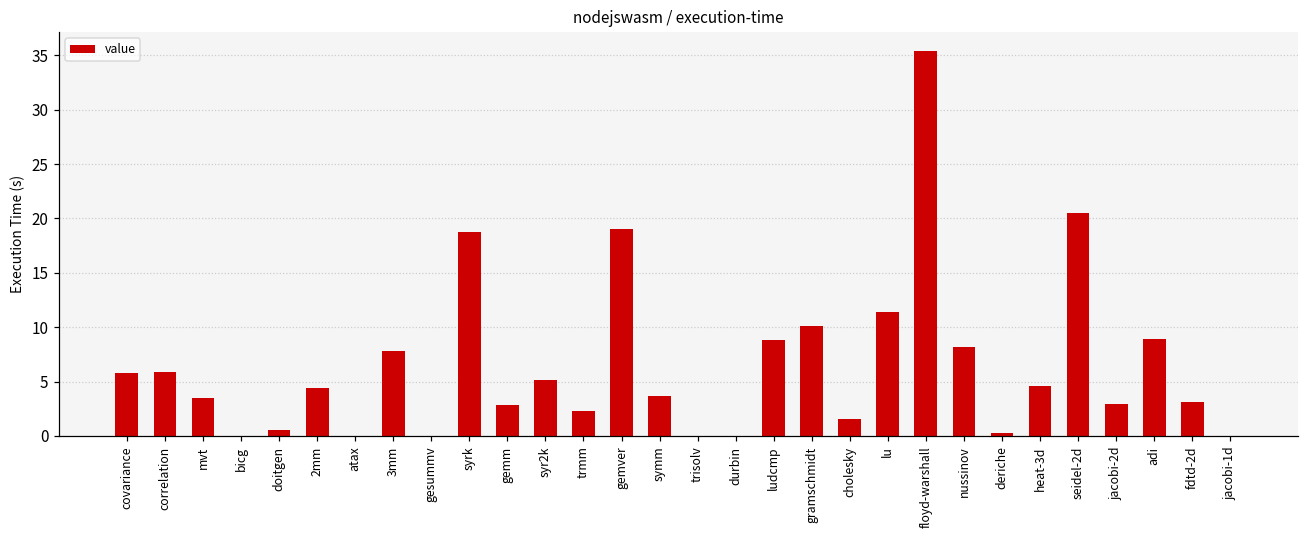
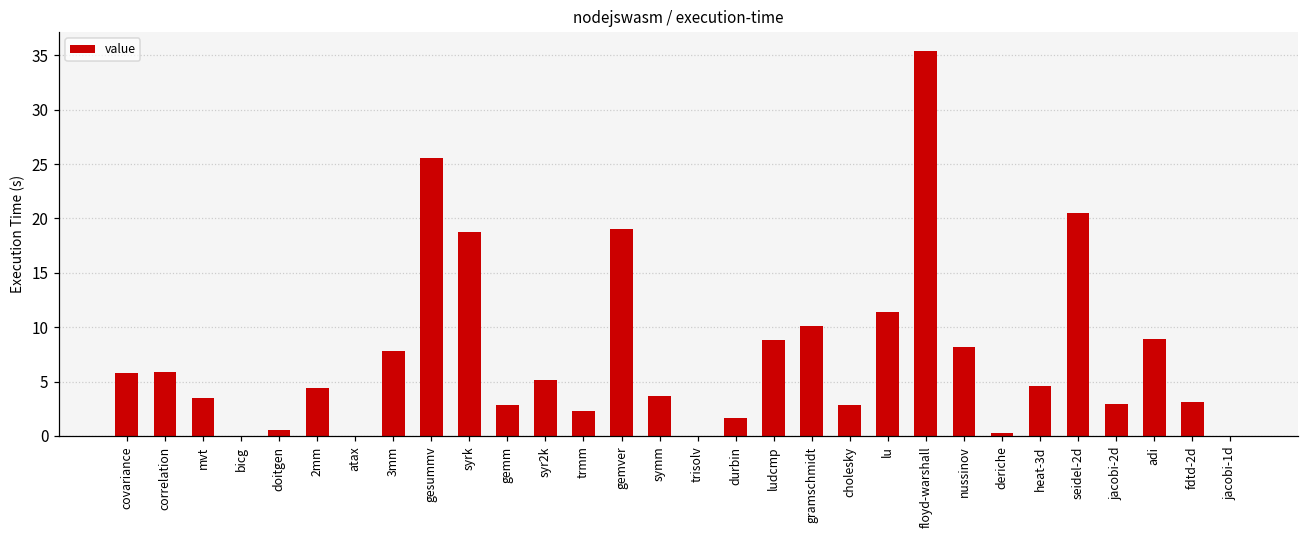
gesummv: 0 -> 26
durbin: 0 -> 2
cholesky: 2 -> 3
